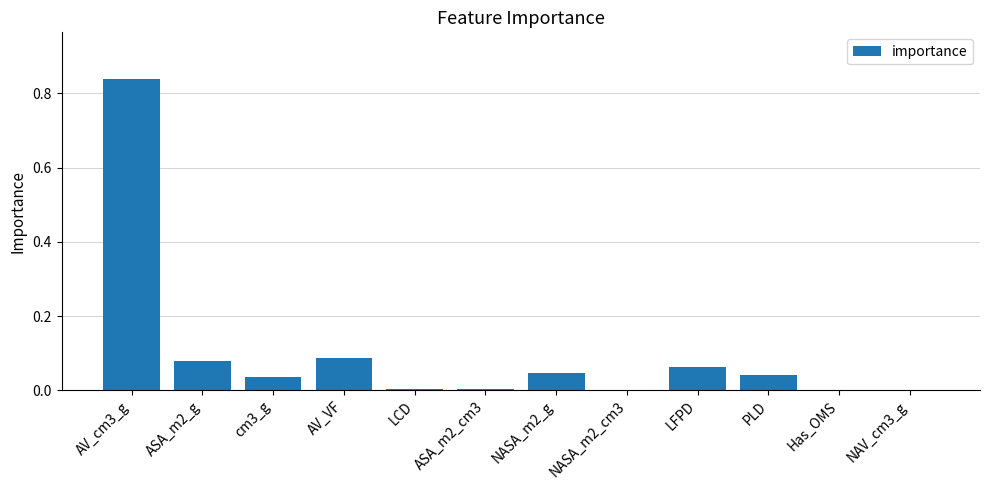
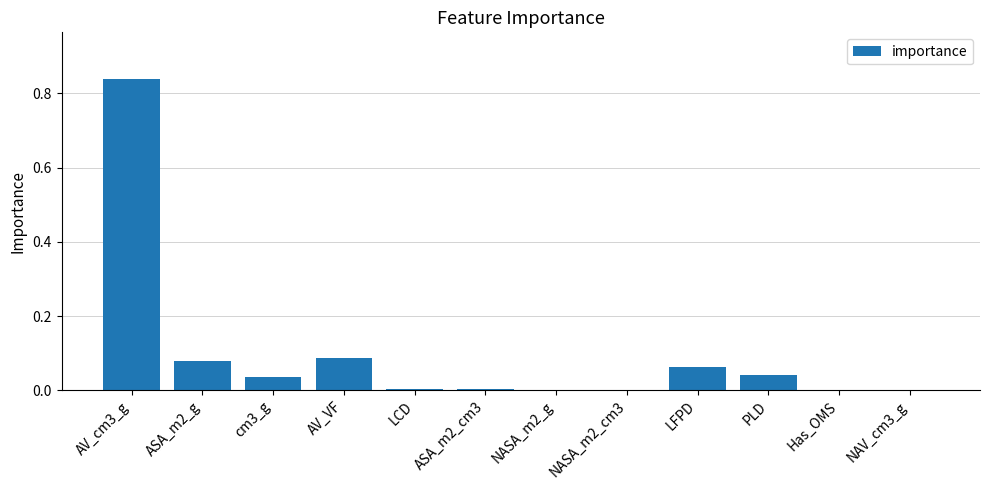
NASA_m2_g: 0.05 -> 0.00
